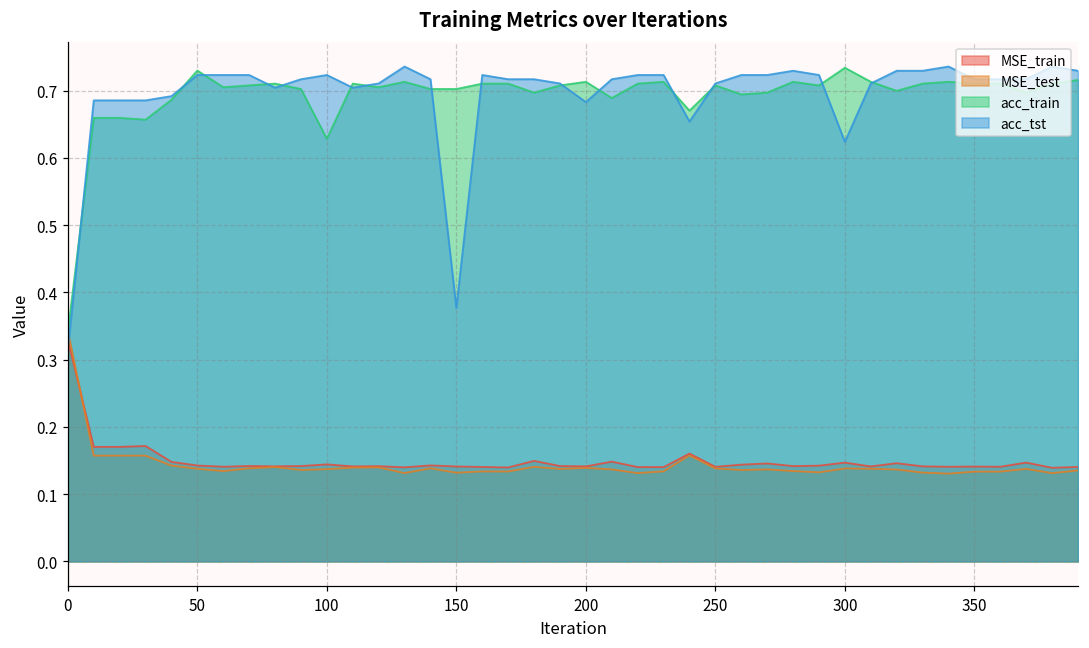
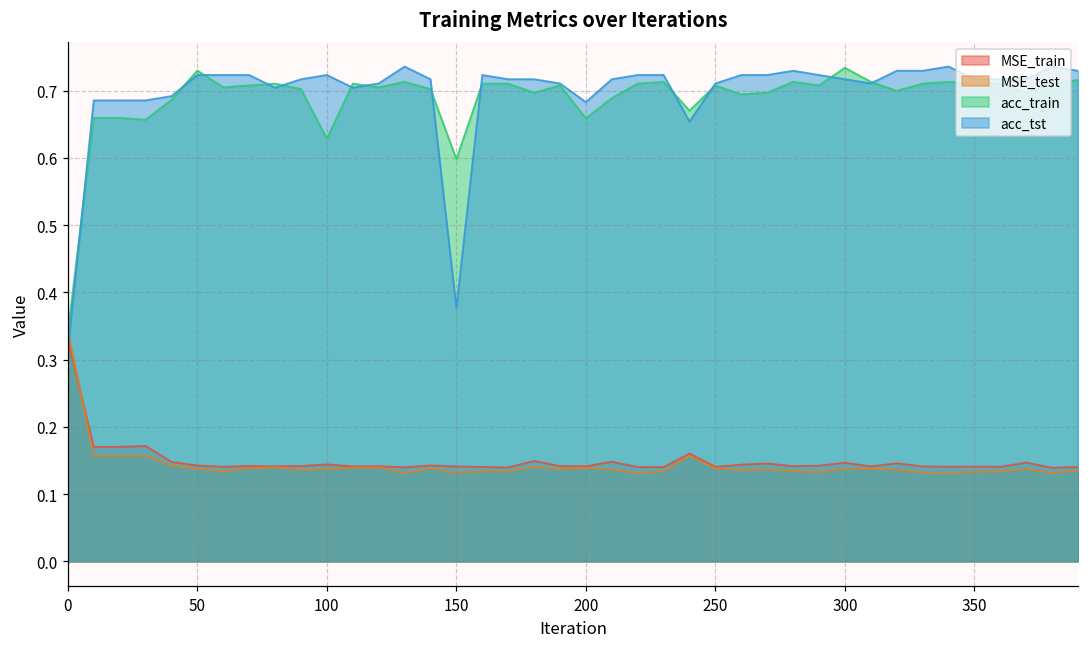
acc_train, 150: 0.70 -> 0.60
acc_train, 200: 0.71 -> 0.66
acc_tst, 300: 0.62 -> 0.72
